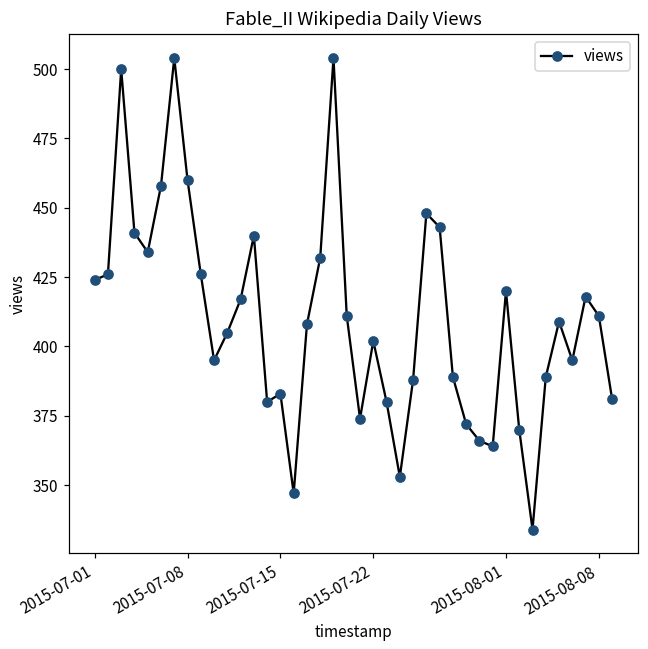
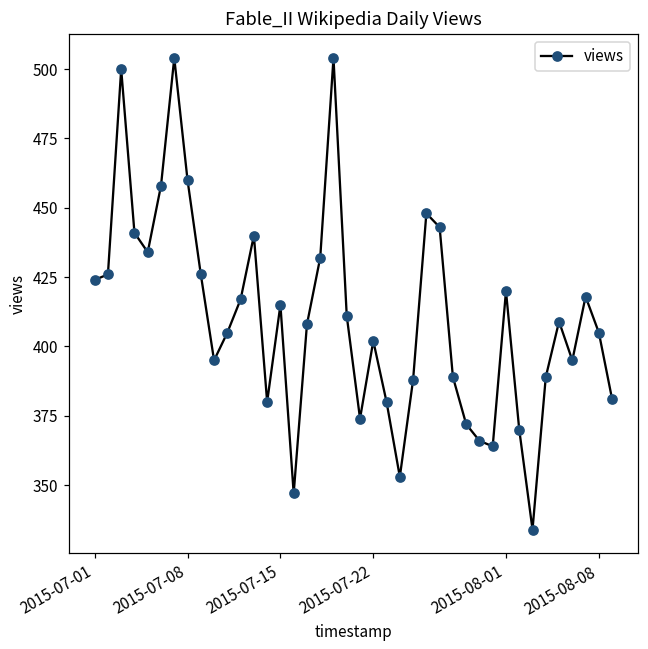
2015-07-15: 383 -> 415
2015-08-08: 411 -> 405
